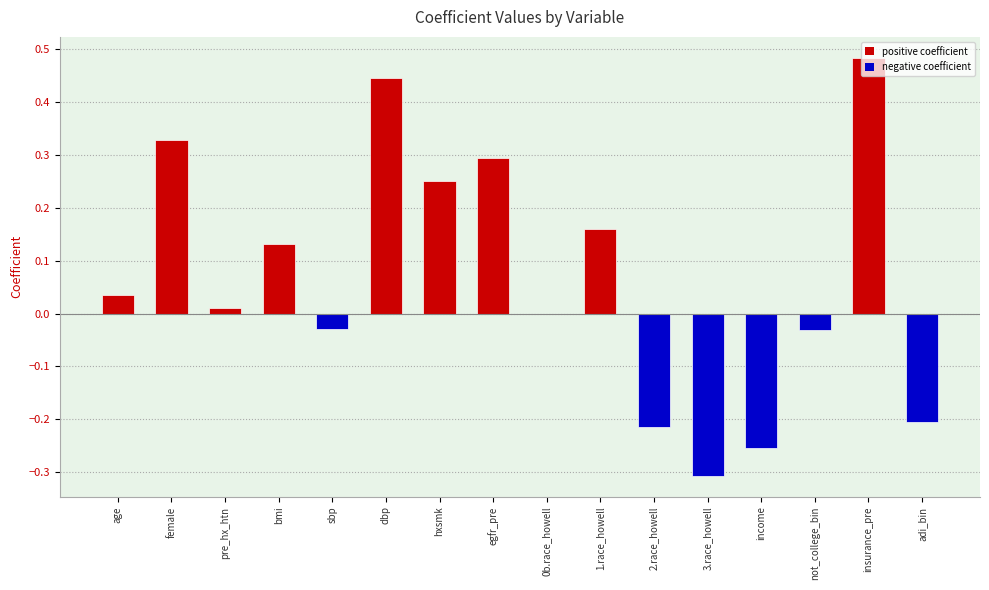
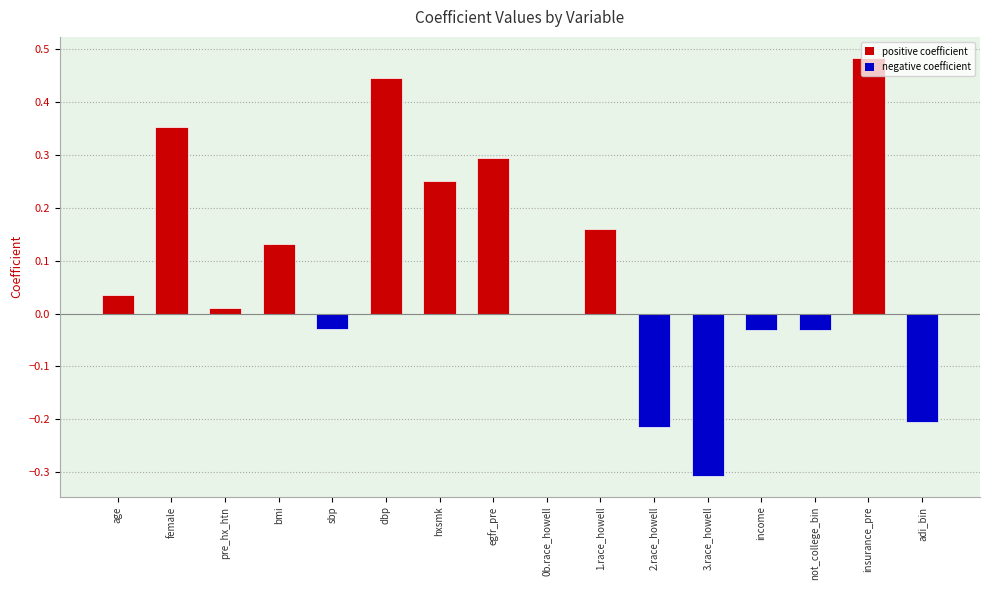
female: 0.33 -> 0.35
income: -0.26 -> -0.03
